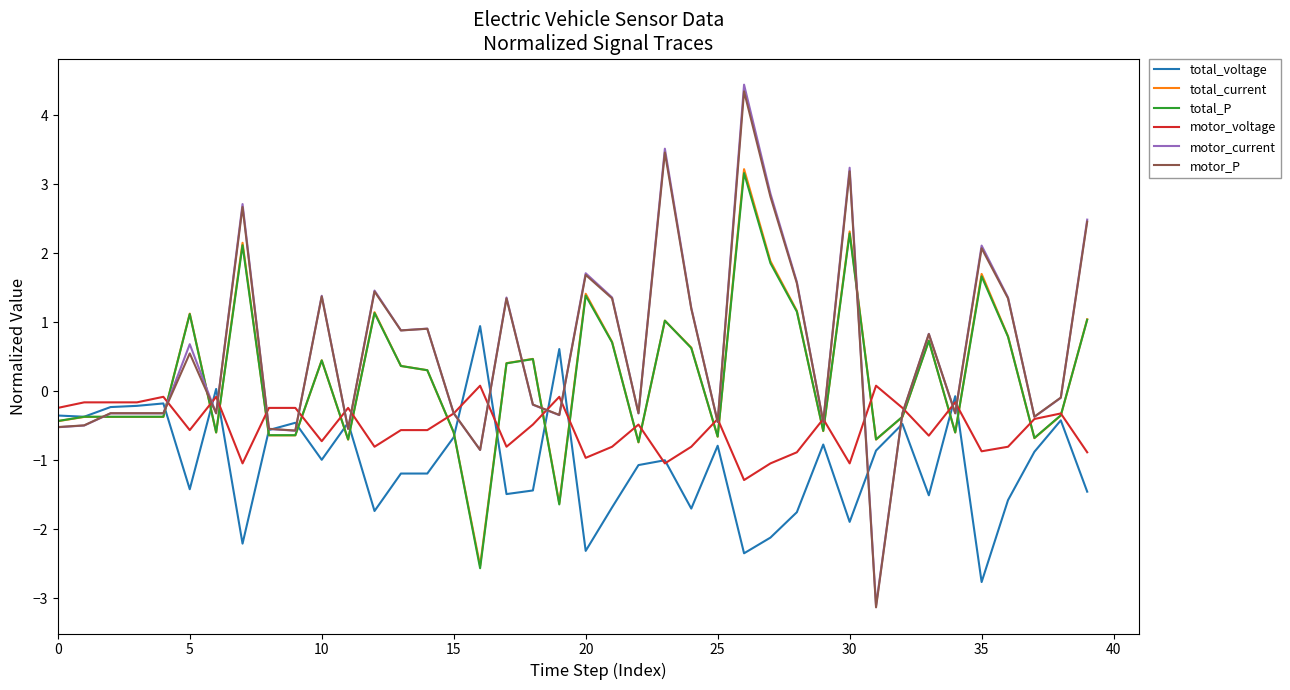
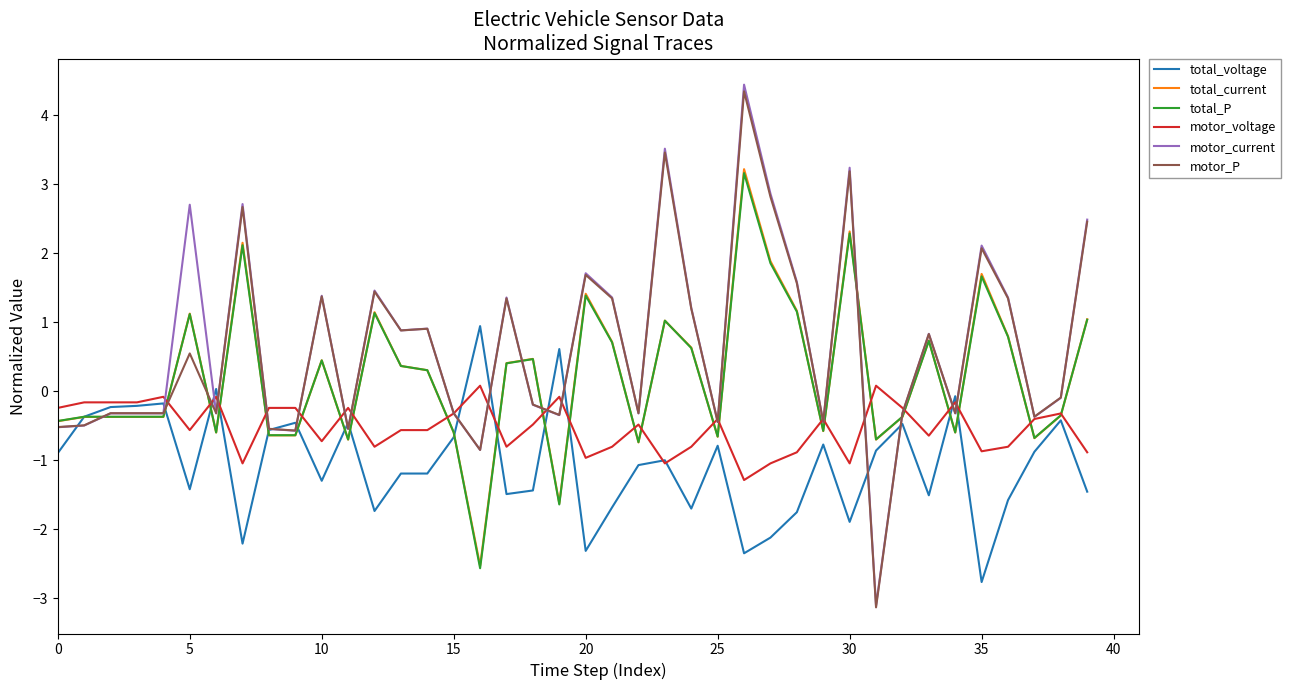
total_voltage, 0: -0.4 -> -0.9
motor_current, 5: 0.7 -> 2.7
total_voltage, 10: -1.0 -> -1.3
